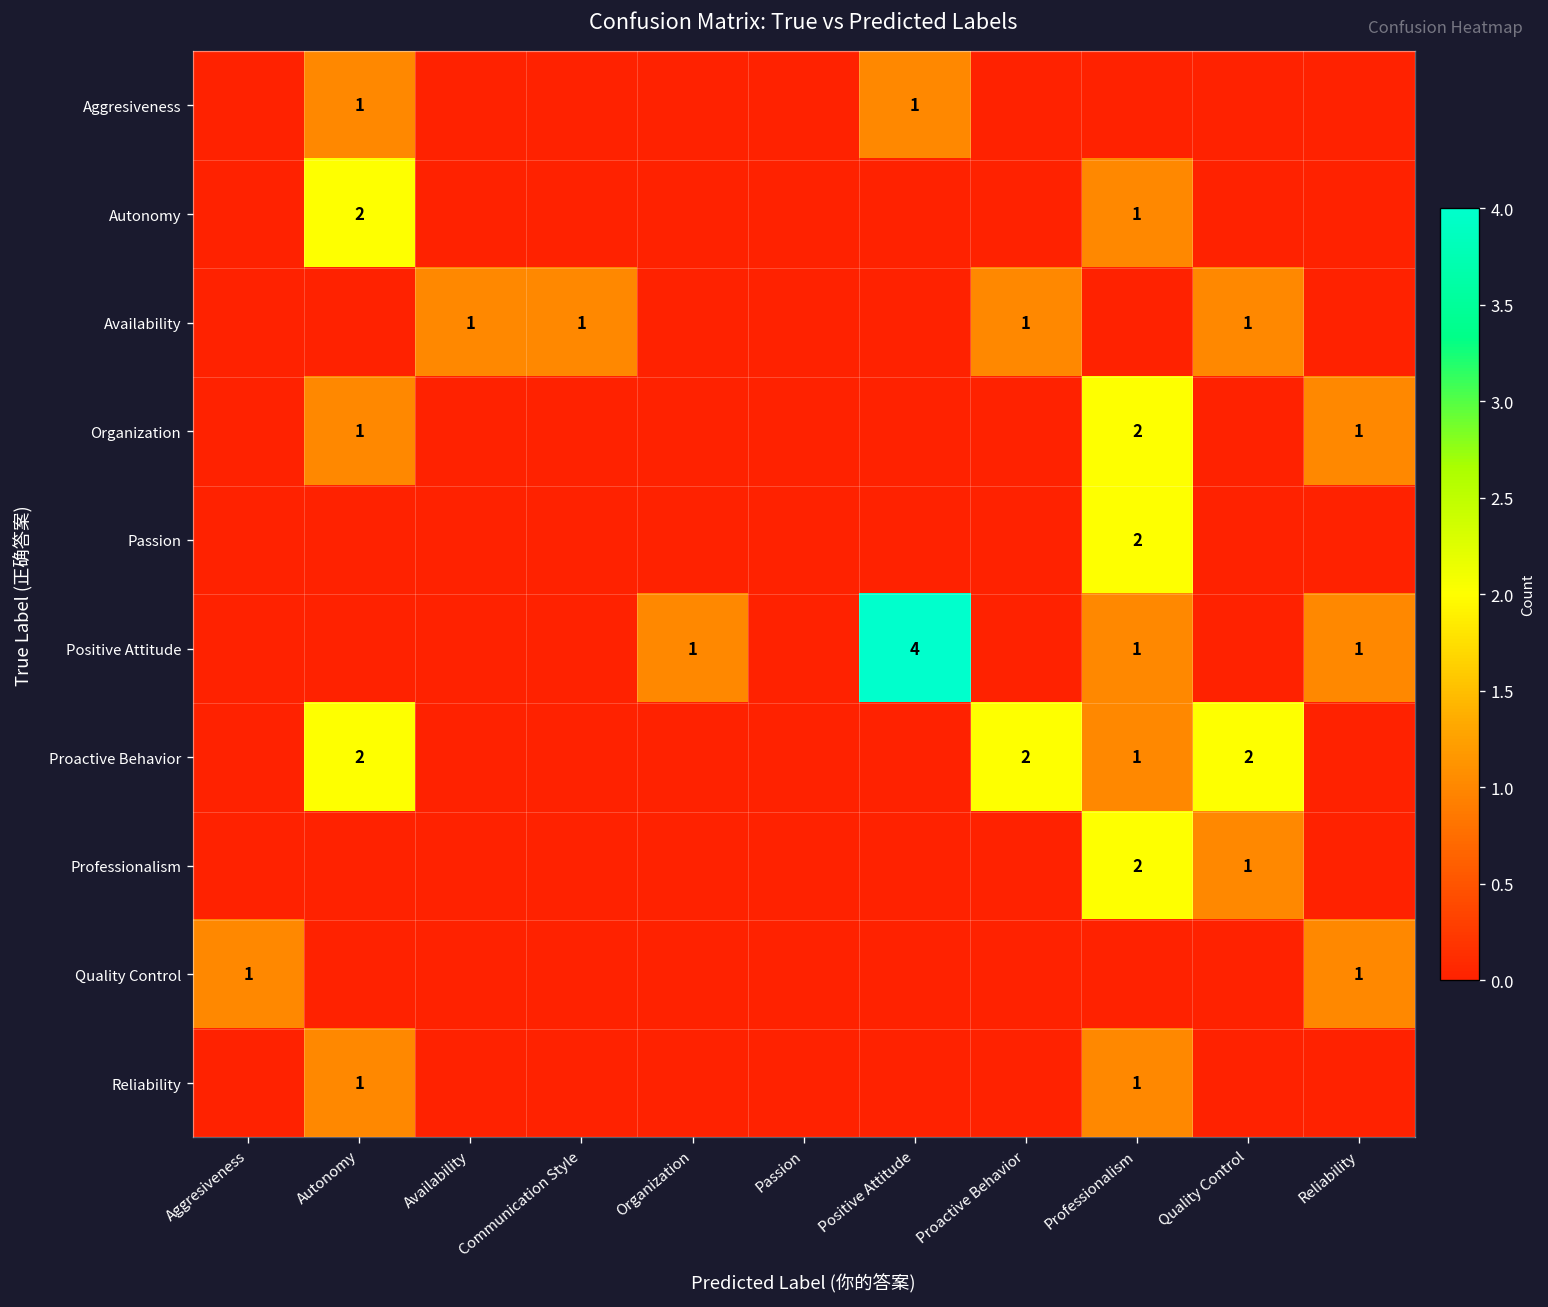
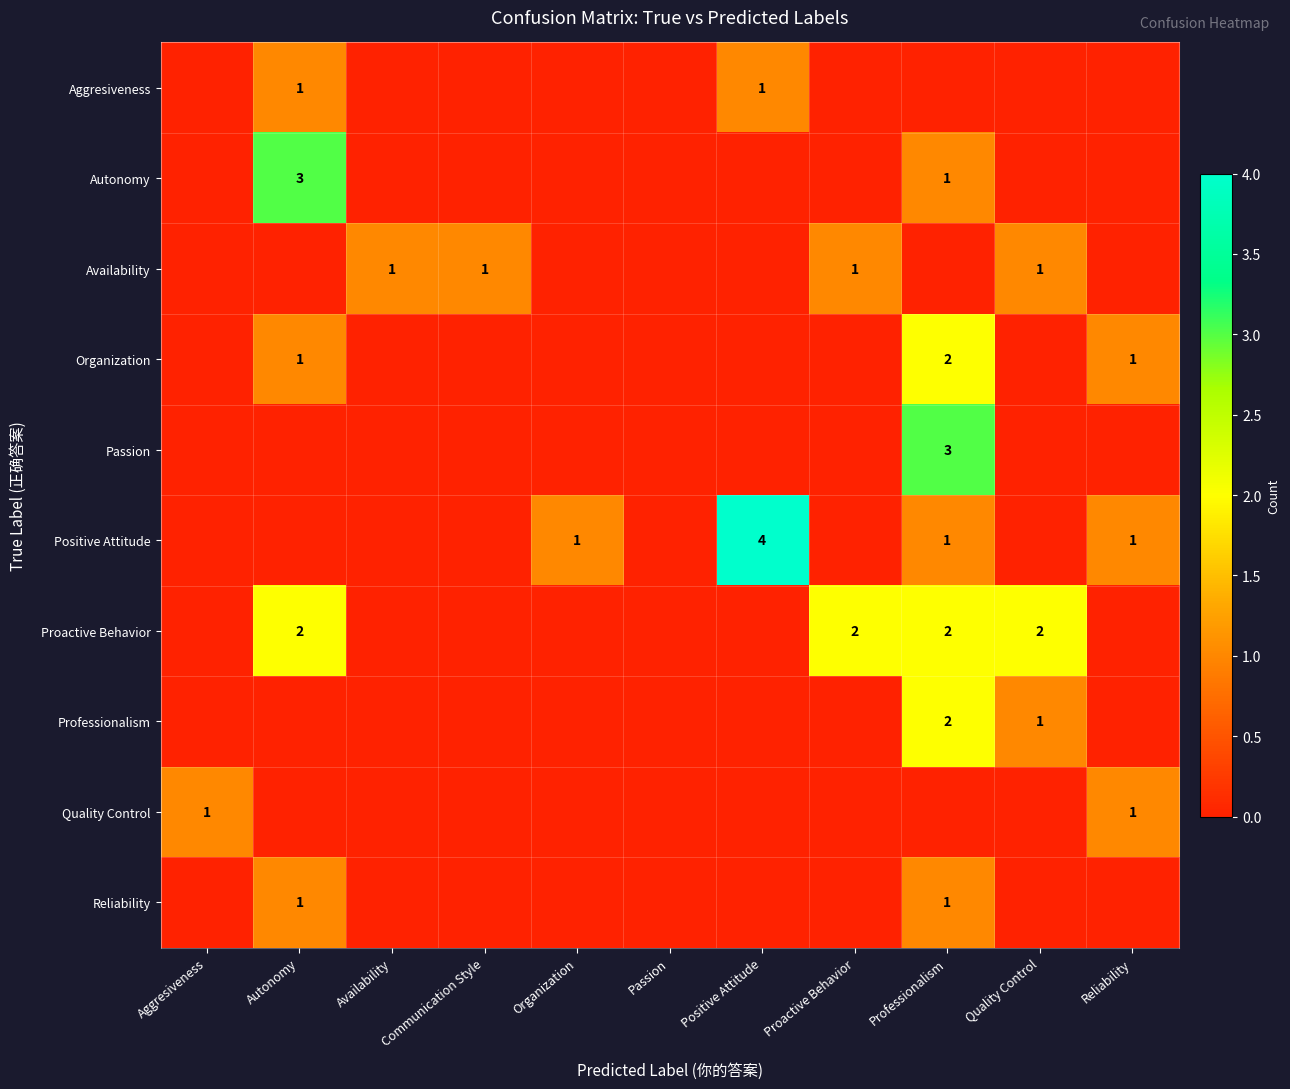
Autonomy, Autonomy: 2 -> 3
Passion, Professionalism: 2 -> 3
Proactive Behavior, Professionalism: 1 -> 2
